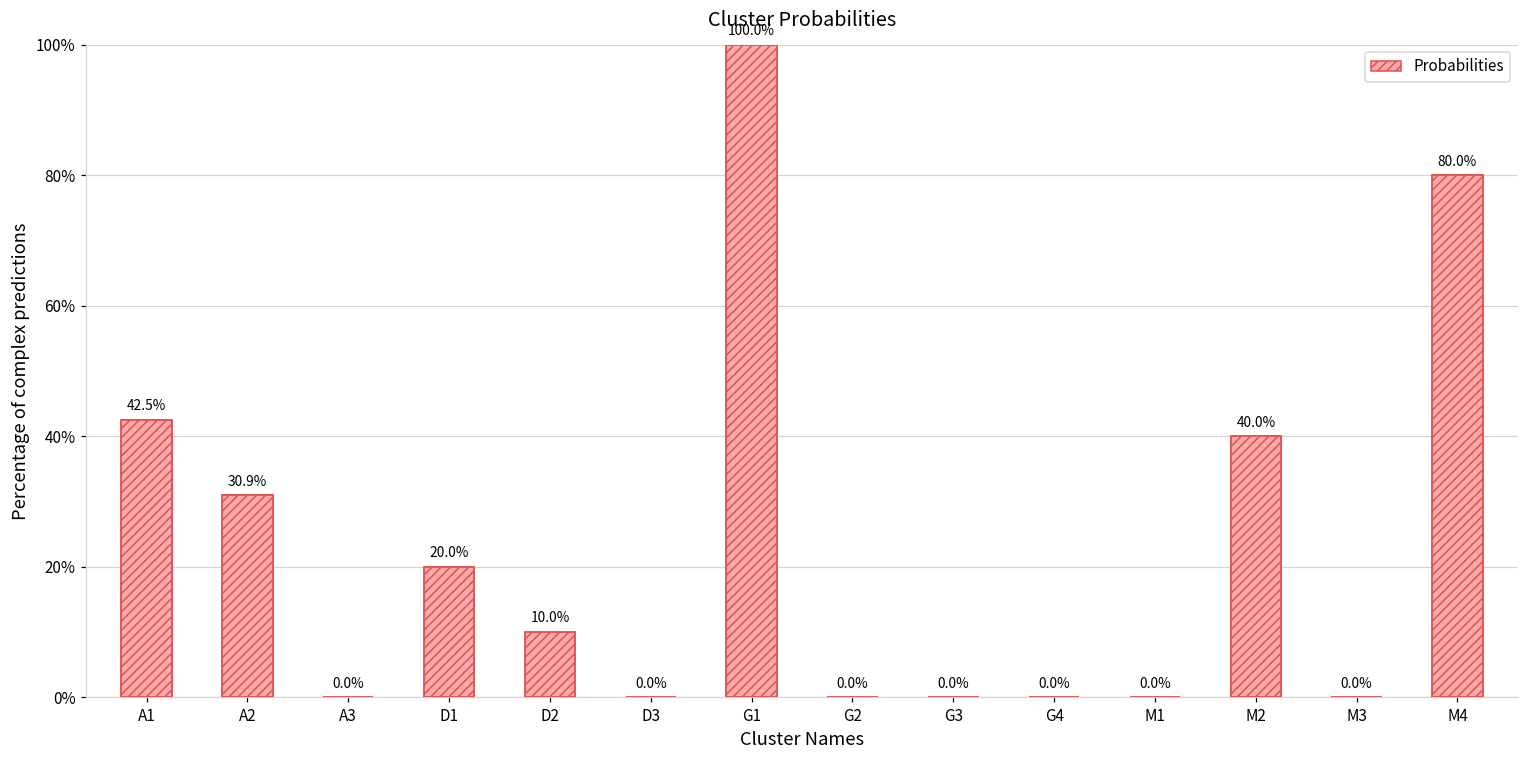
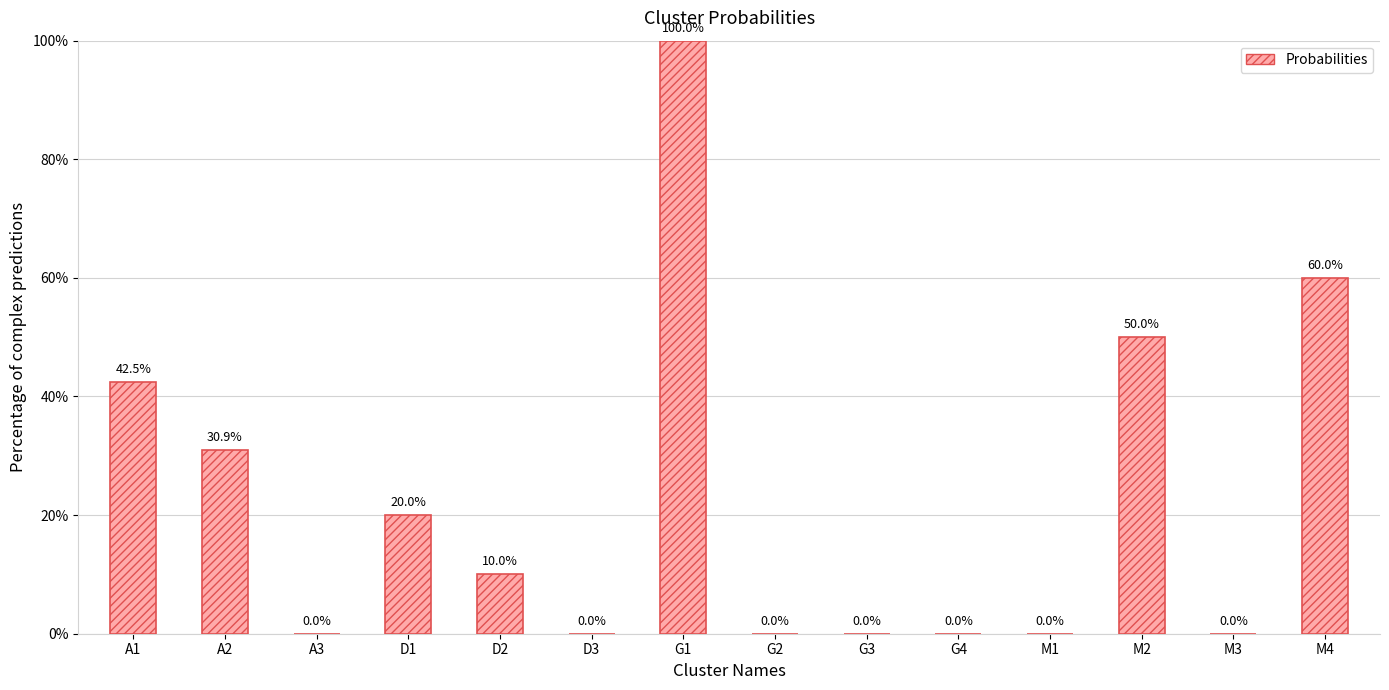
M2: 40.0% -> 50.0%
M4: 80.0% -> 60.0%
